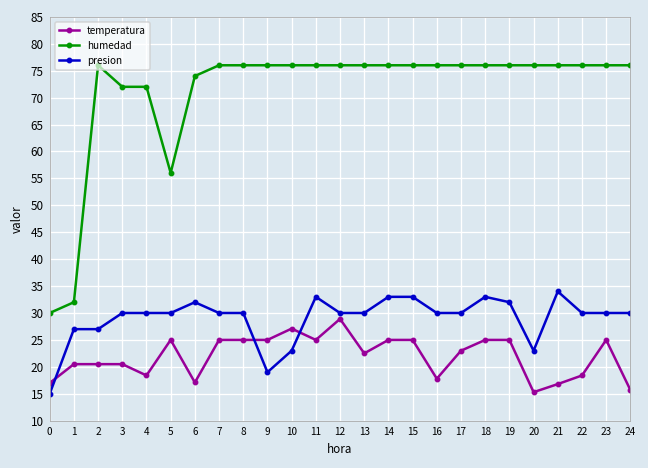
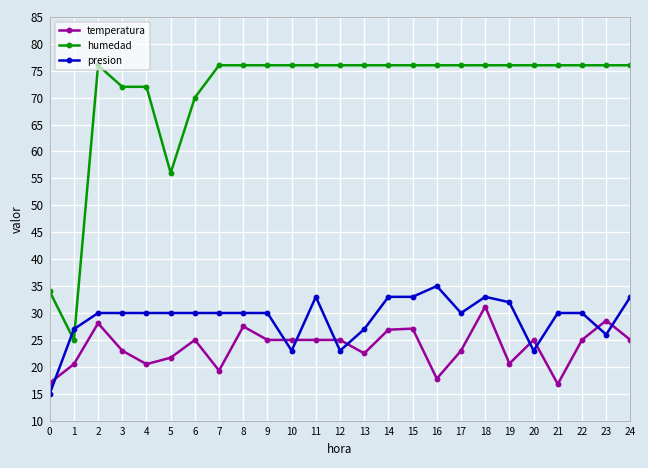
humedad, 0: 30 -> 34
humedad, 1: 32 -> 25
temperatura, 2: 21 -> 28
presion, 2: 27 -> 30
temperatura, 3: 21 -> 23
temperatura, 4: 18 -> 21
temperatura, 5: 25 -> 22
temperatura, 6: 17 -> 25
humedad, 6: 74 -> 70
presion, 6: 32 -> 30
temperatura, 7: 25 -> 19
temperatura, 8: 25 -> 28
presion, 9: 19 -> 30
temperatura, 10: 27 -> 25
temperatura, 12: 29 -> 25
presion, 12: 30 -> 23
presion, 13: 30 -> 27
temperatura, 14: 25 -> 27
temperatura, 15: 25 -> 27
presion, 16: 30 -> 35
temperatura, 18: 25 -> 31
temperatura, 19: 25 -> 21
temperatura, 20: 15 -> 25
presion, 21: 34 -> 30
temperatura, 22: 18 -> 25
temperatura, 23: 25 -> 29
presion, 23: 30 -> 26
temperatura, 24: 16 -> 25
presion, 24: 30 -> 33
